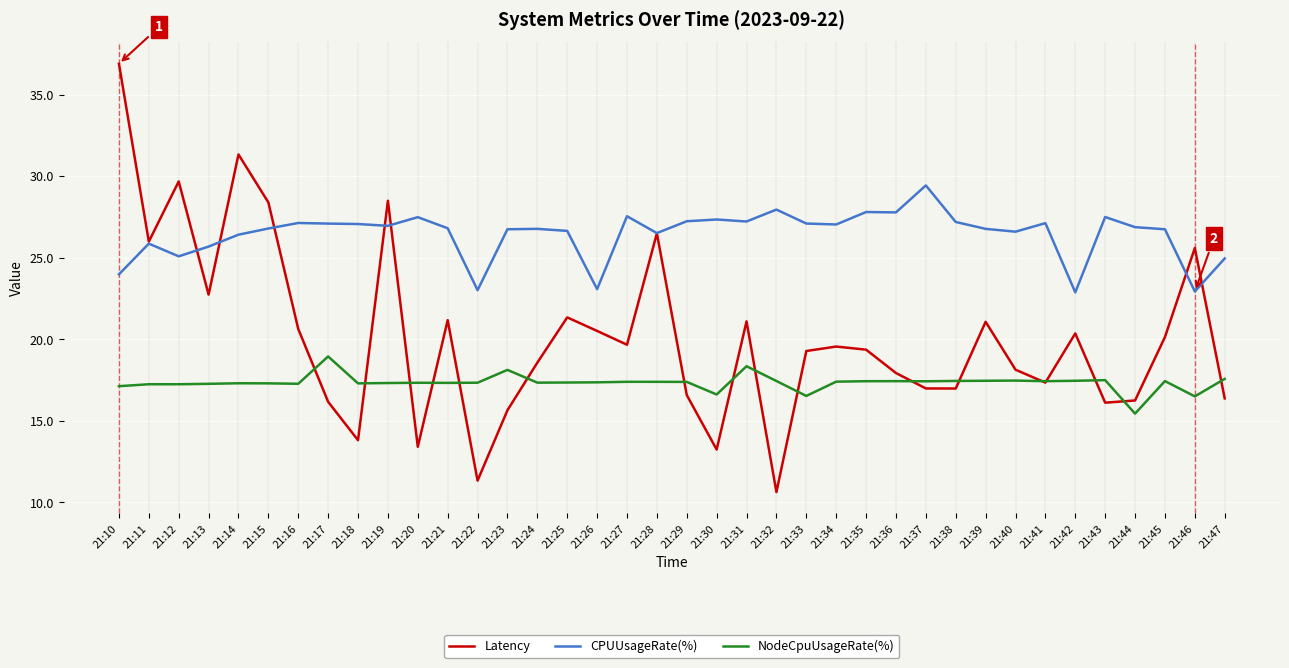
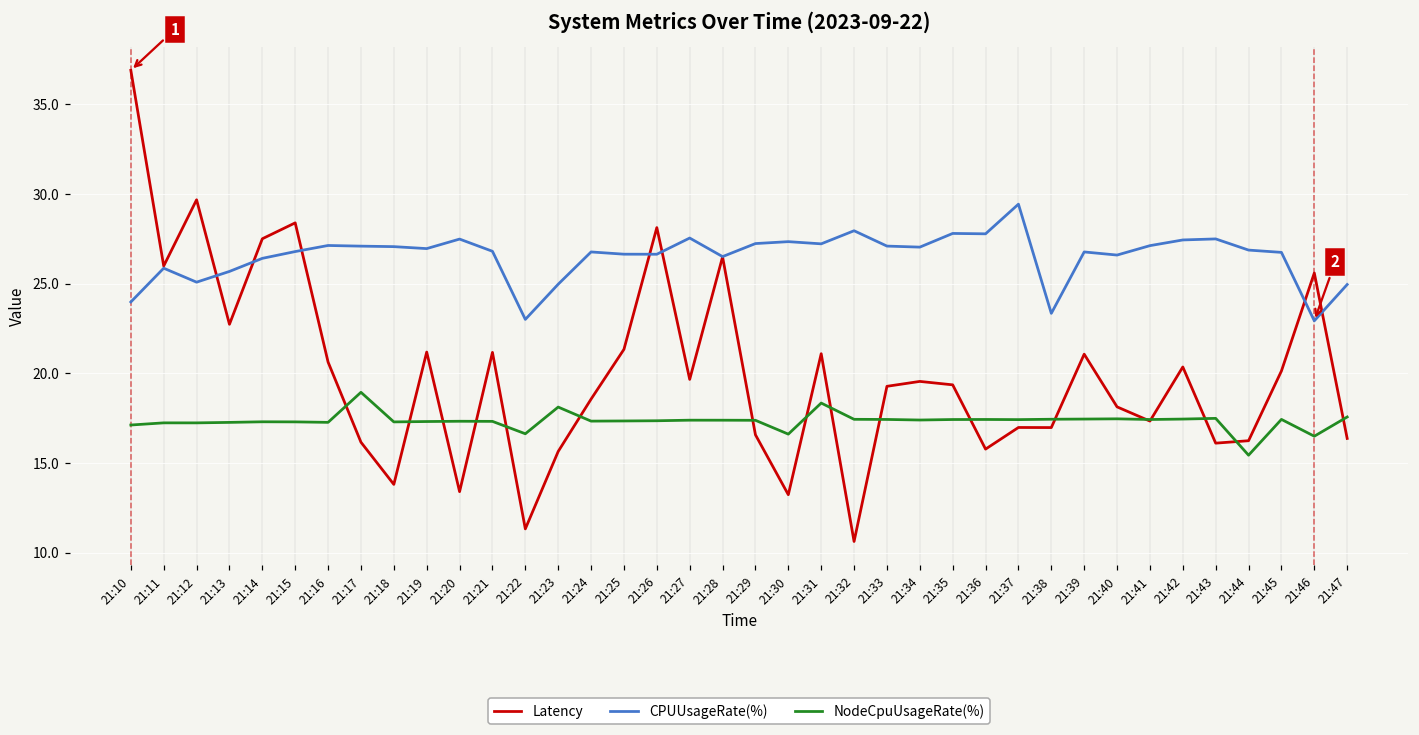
Latency, 21:14: 31.3 -> 27.5
Latency, 21:19: 28.5 -> 21.2
NodeCpuUsageRate(%), 21:22: 17.3 -> 16.6
CPUUsageRate(%), 21:23: 26.7 -> 25.0
Latency, 21:26: 20.5 -> 28.1
CPUUsageRate(%), 21:26: 23.1 -> 26.6
NodeCpuUsageRate(%), 21:33: 16.5 -> 17.4
Latency, 21:36: 17.9 -> 15.8
CPUUsageRate(%), 21:38: 27.2 -> 23.3
CPUUsageRate(%), 21:42: 22.9 -> 27.4
